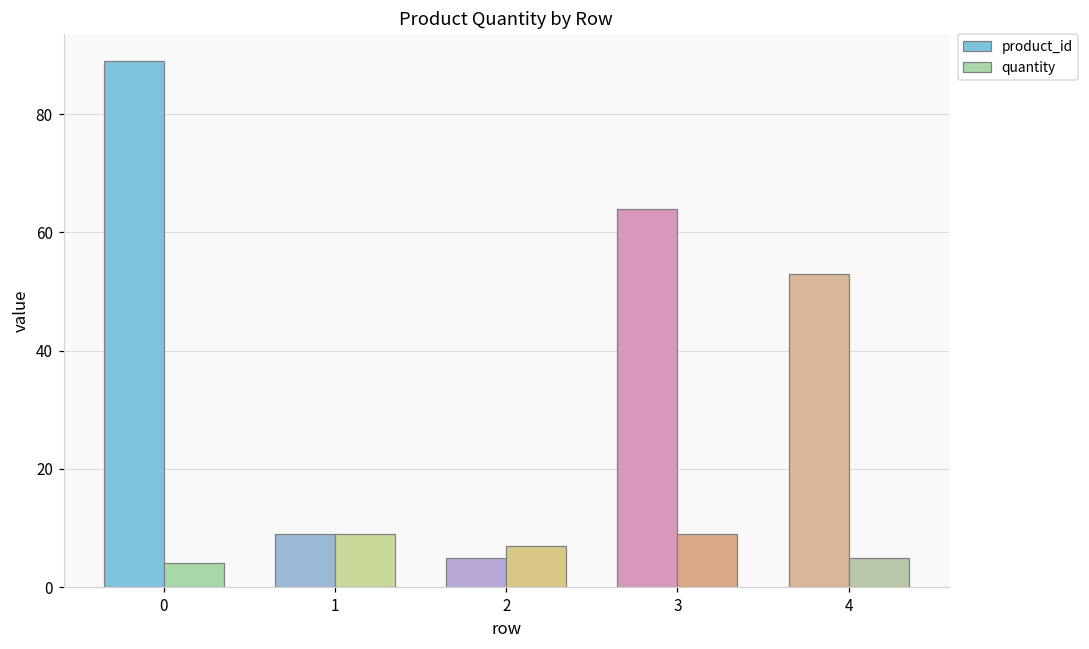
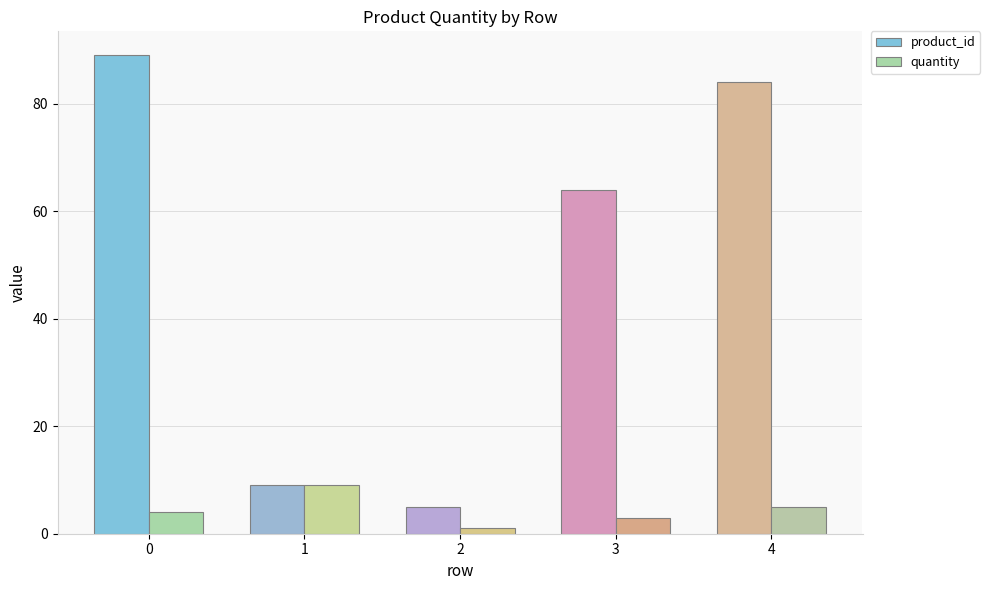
quantity, 2: 7 -> 1
quantity, 3: 9 -> 3
product_id, 4: 53 -> 84
